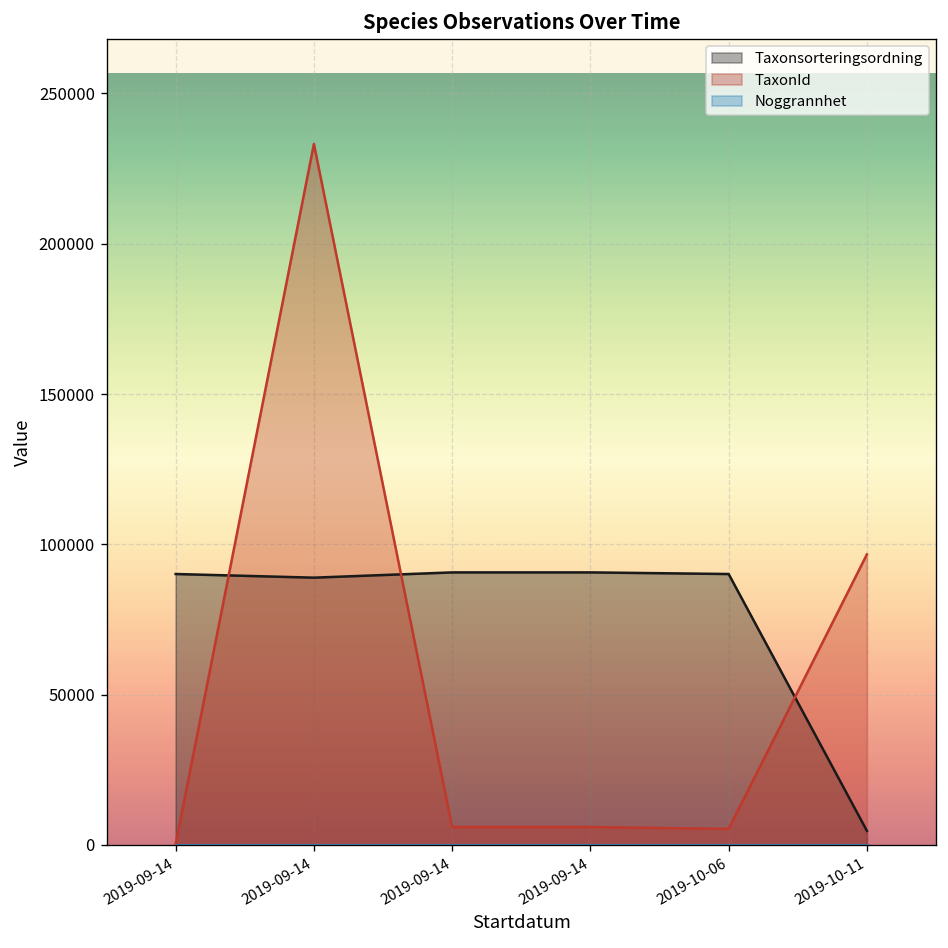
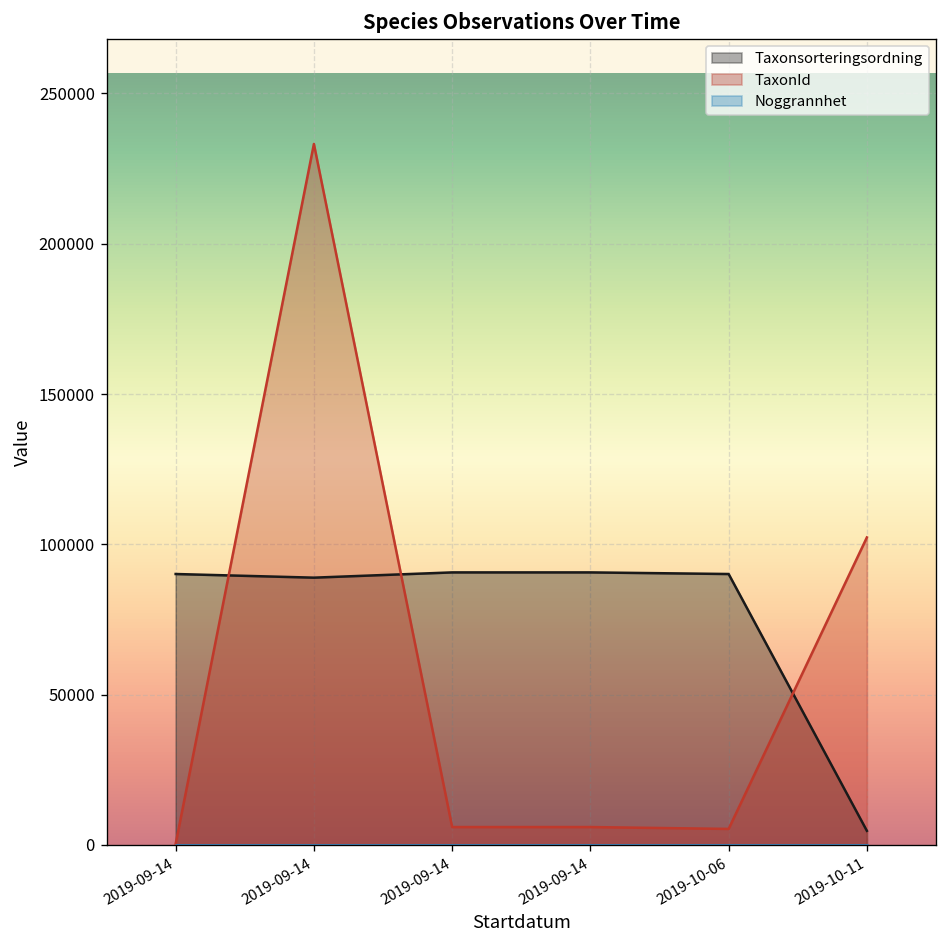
TaxonId, 2019-10-11: 97000 -> 102000
